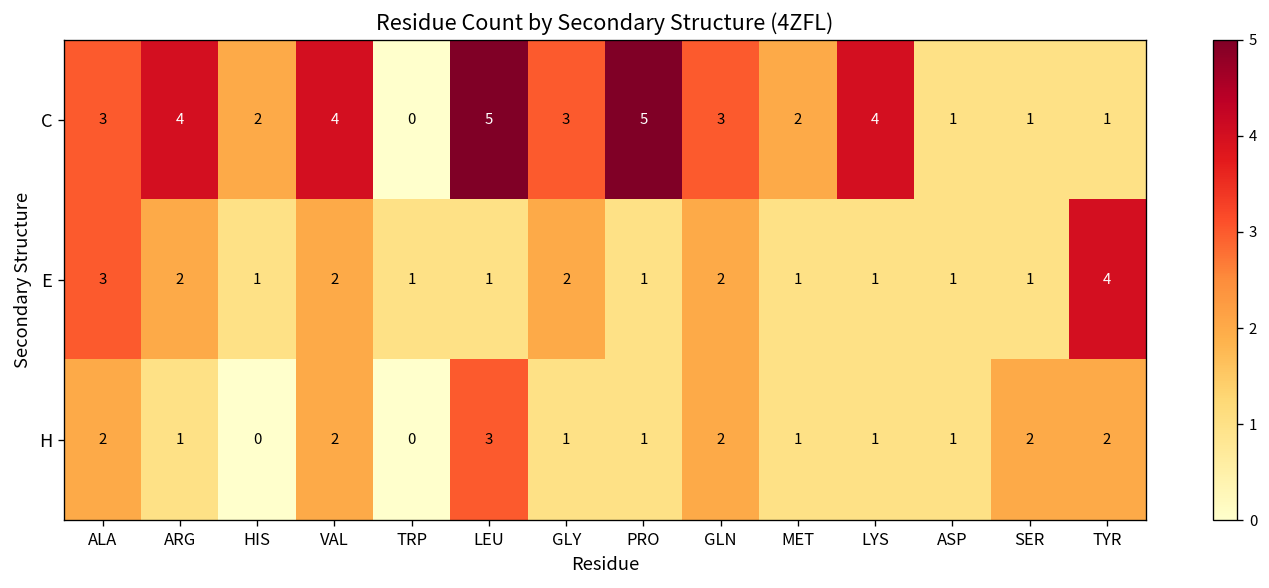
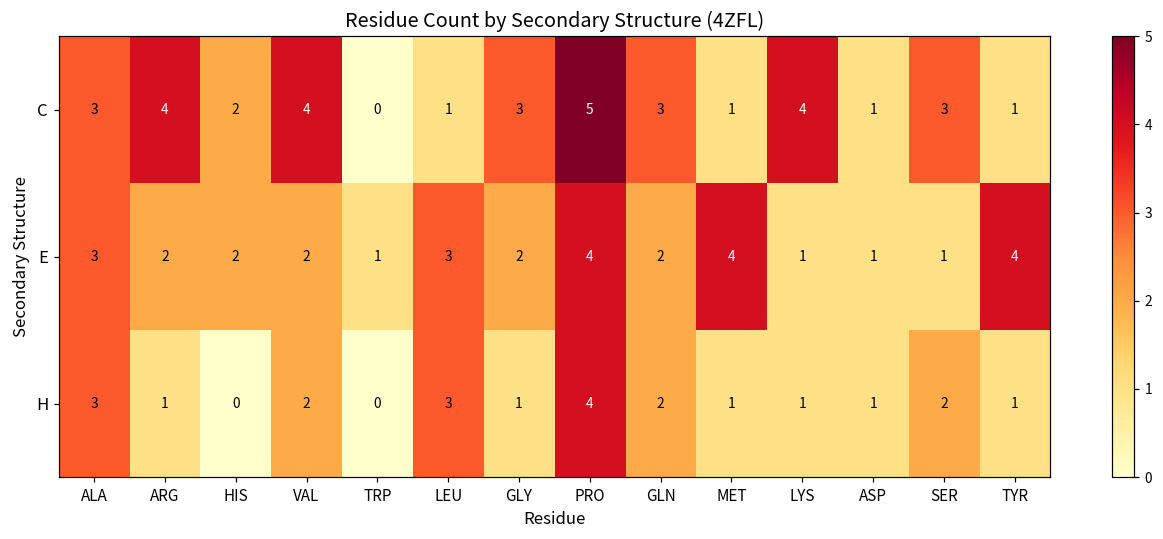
C, LEU: 5 -> 1
C, MET: 2 -> 1
C, SER: 1 -> 3
E, HIS: 1 -> 2
E, LEU: 1 -> 3
E, PRO: 1 -> 4
E, MET: 1 -> 4
H, ALA: 2 -> 3
H, PRO: 1 -> 4
H, TYR: 2 -> 1
